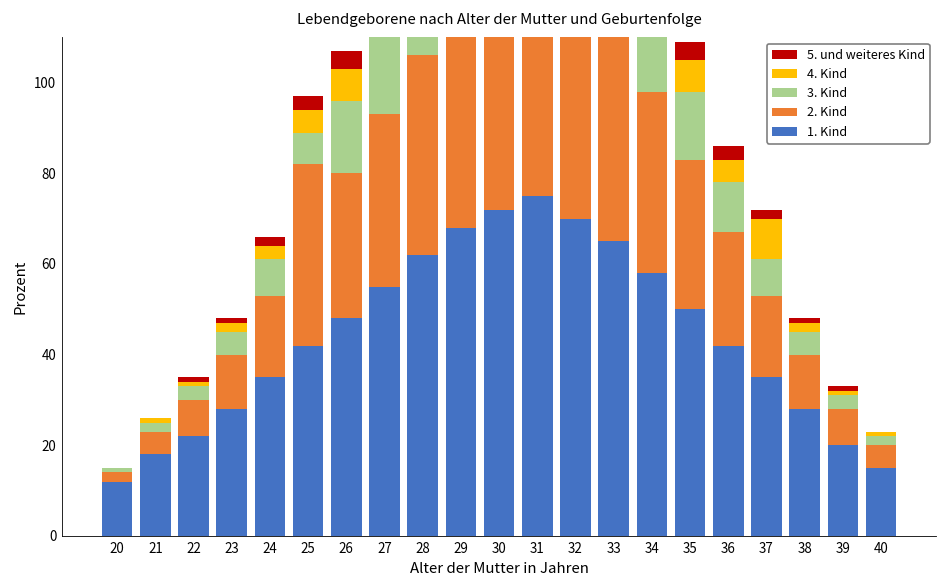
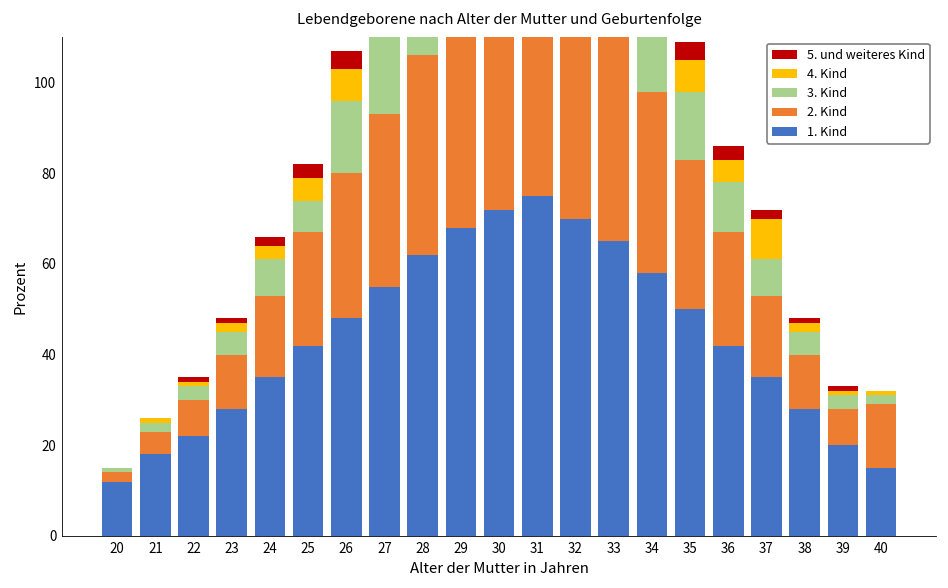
2. Kind, 25: 40 -> 25
2. Kind, 40: 5 -> 14
